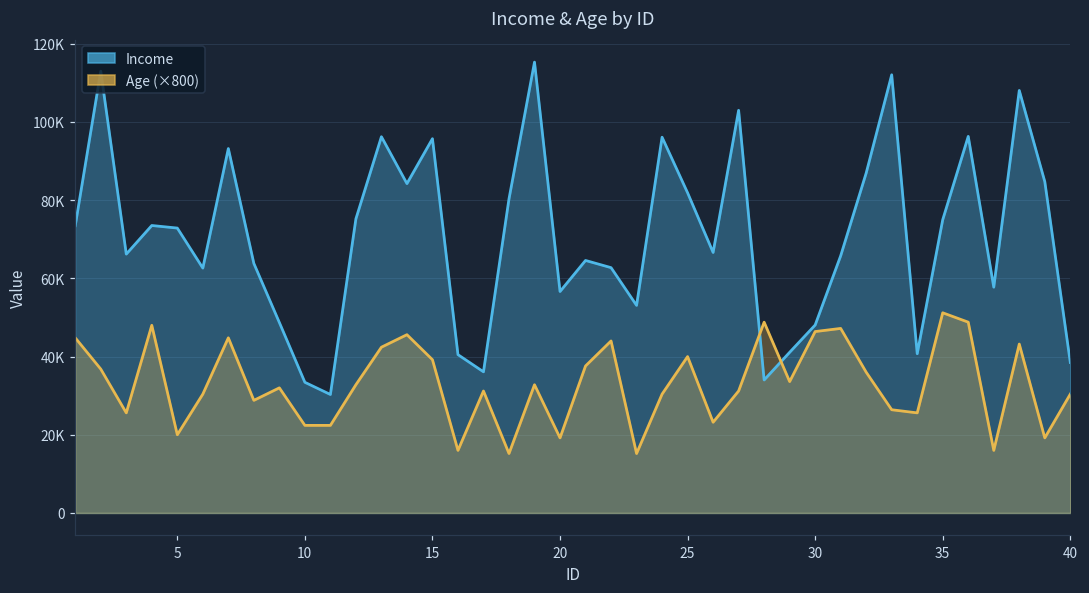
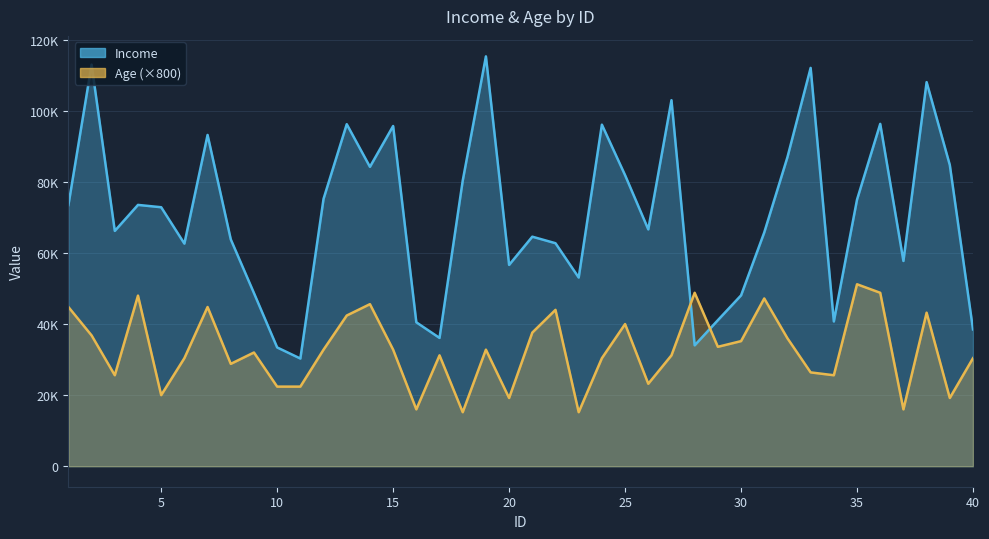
Age (×800), 15: 39000 -> 33000
Age (×800), 30: 46000 -> 35000
